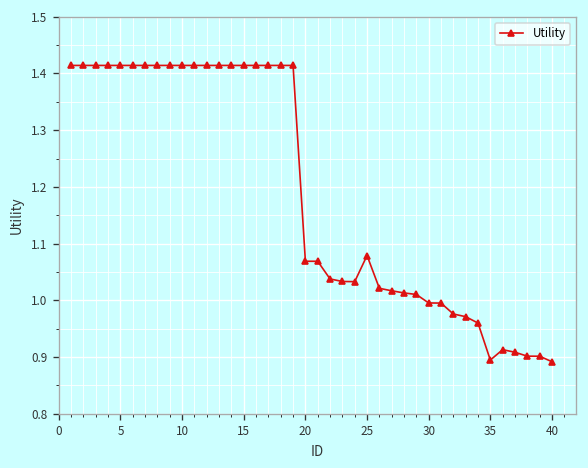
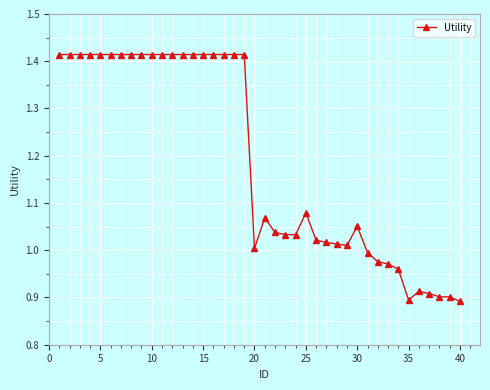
20: 1.07 -> 1.00
30: 1.00 -> 1.05
